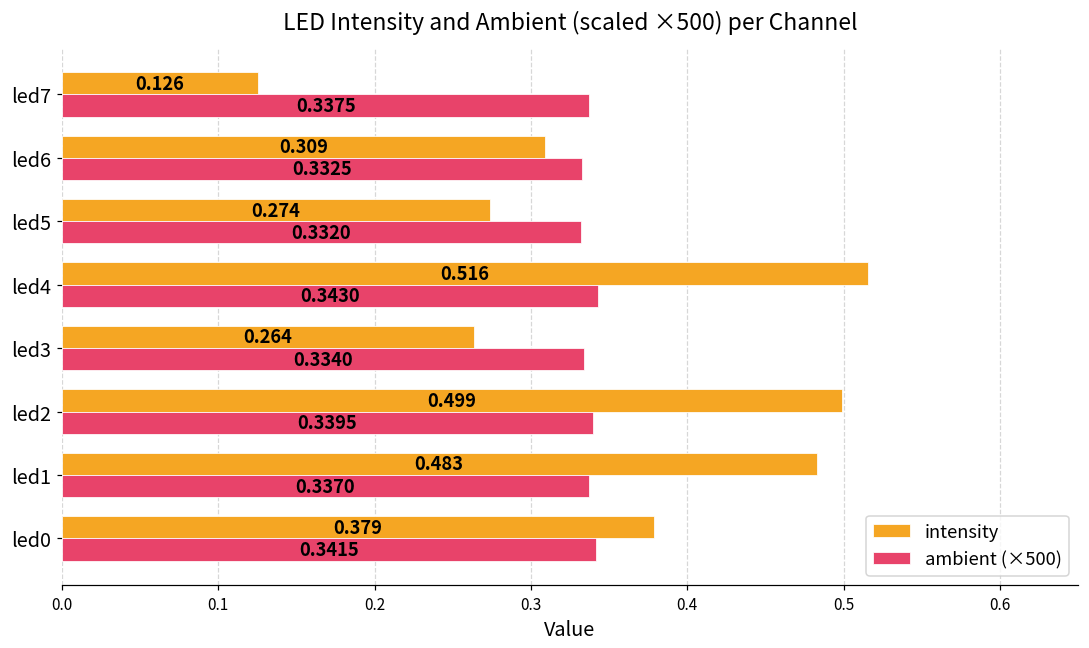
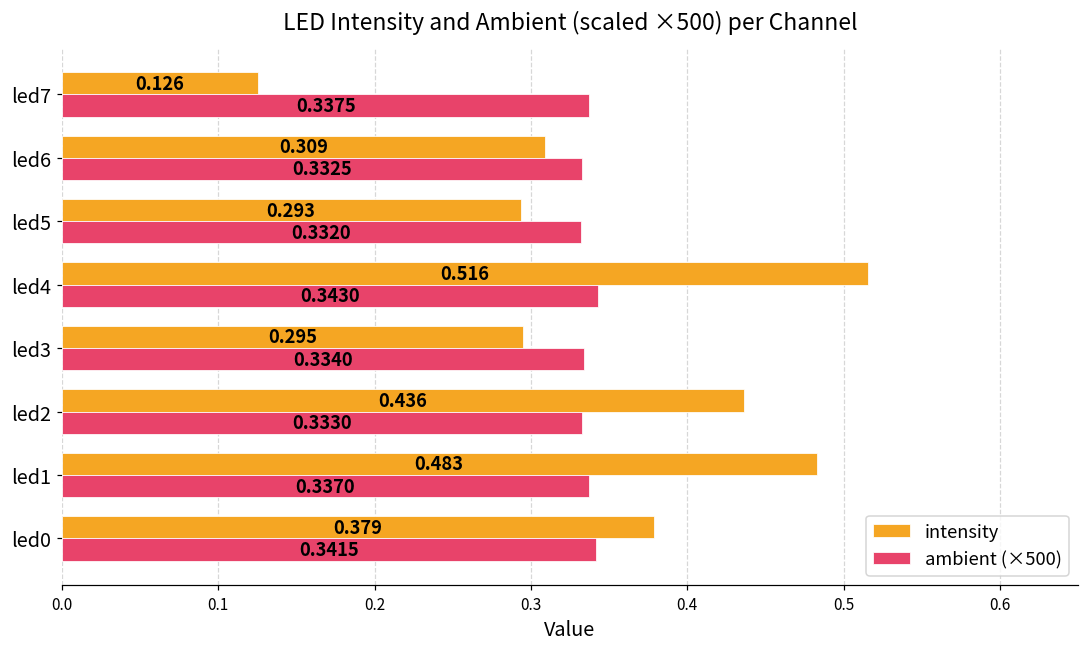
intensity, led5: 0.274 -> 0.293
intensity, led3: 0.264 -> 0.295
intensity, led2: 0.499 -> 0.436
ambient (×500), led2: 0.3395 -> 0.3330
